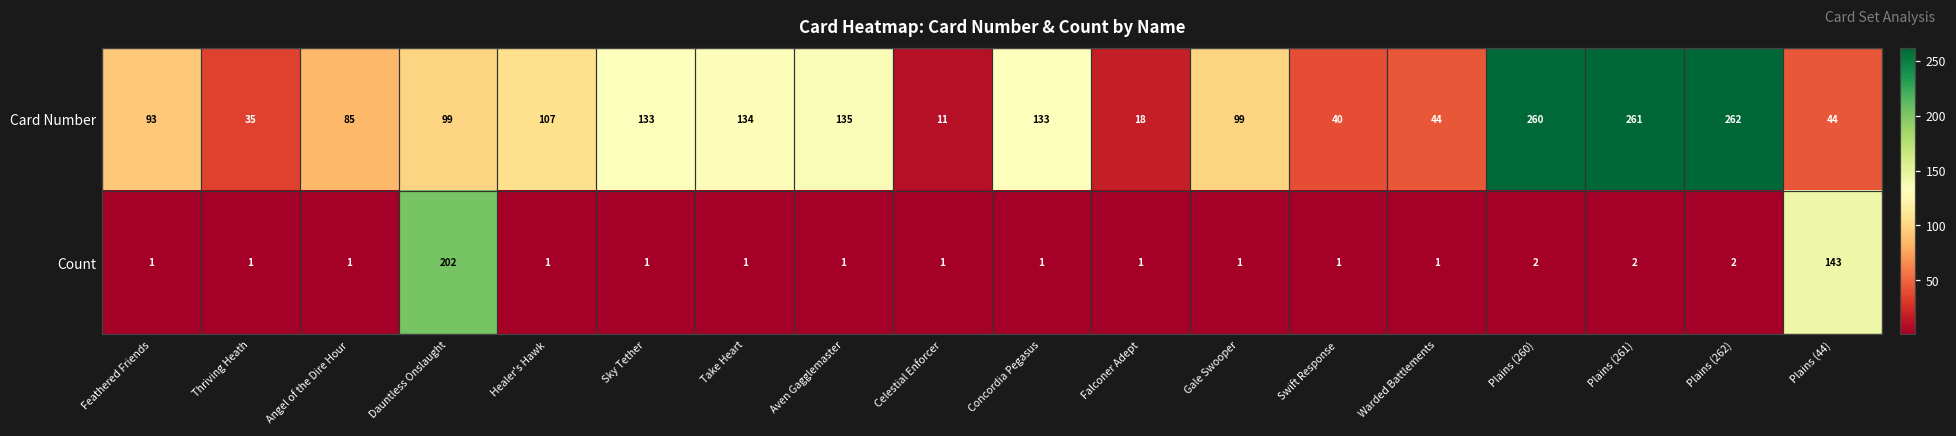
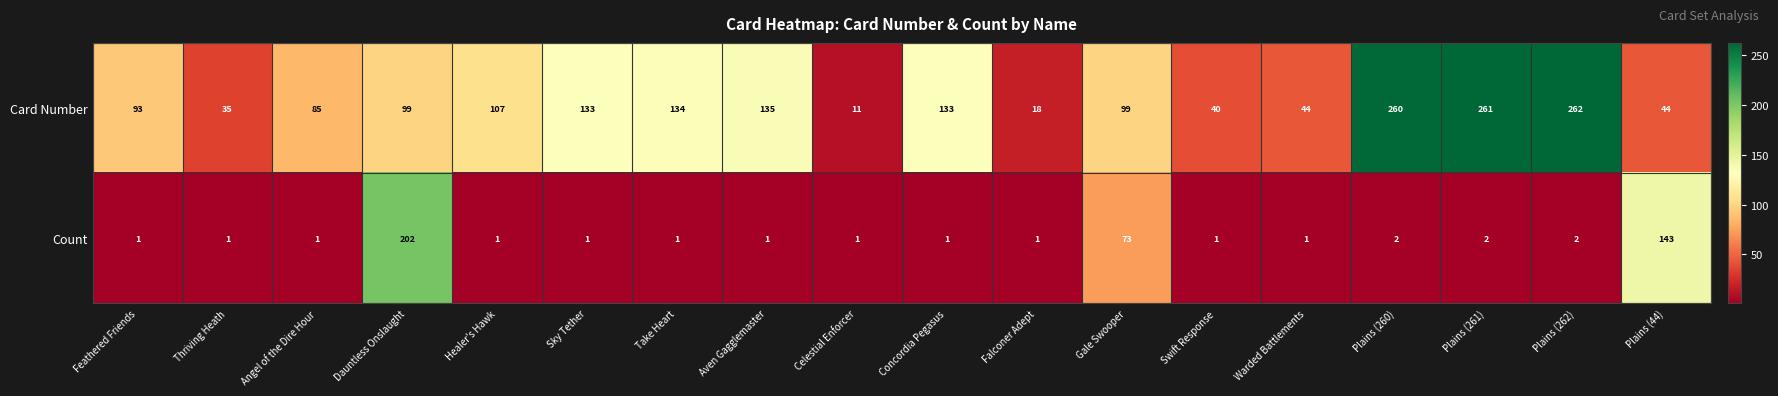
Count, Gale Swooper: 1 -> 73
